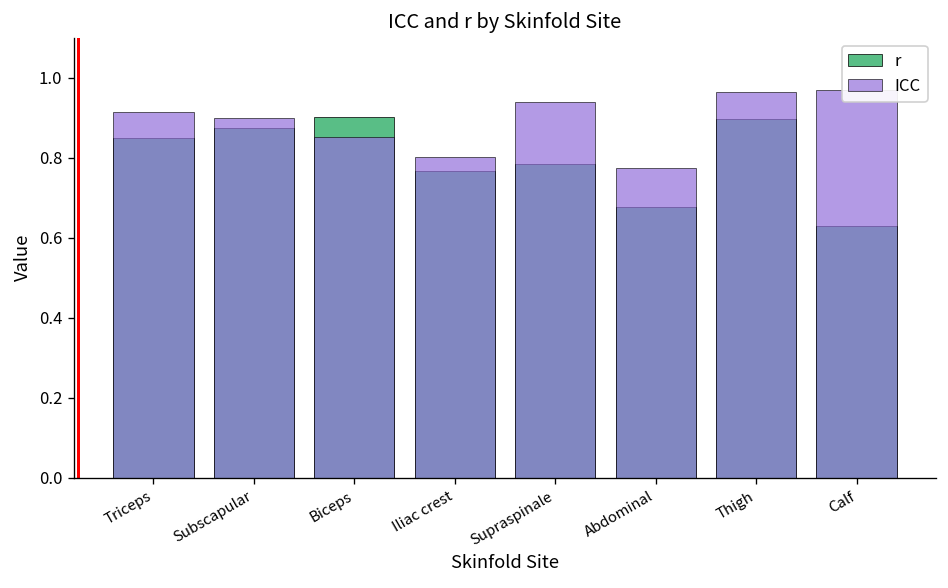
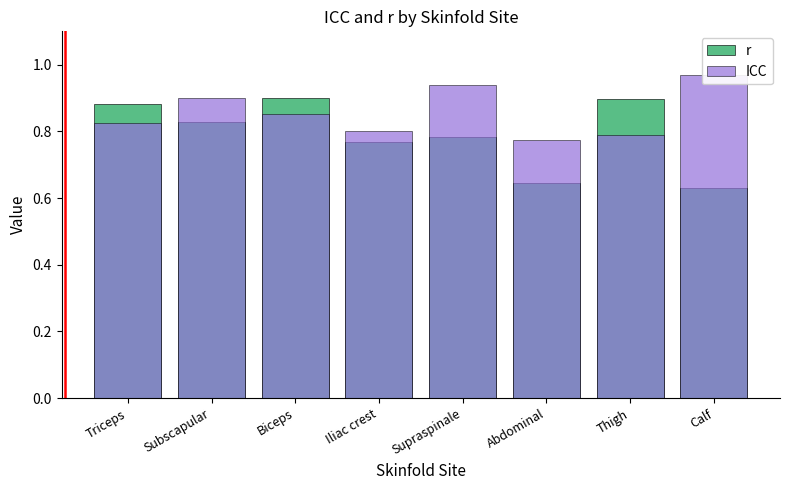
r, Triceps: 0.85 -> 0.88
ICC, Triceps: 0.91 -> 0.83
r, Subscapular: 0.87 -> 0.83
r, Abdominal: 0.68 -> 0.64
ICC, Thigh: 0.97 -> 0.79
